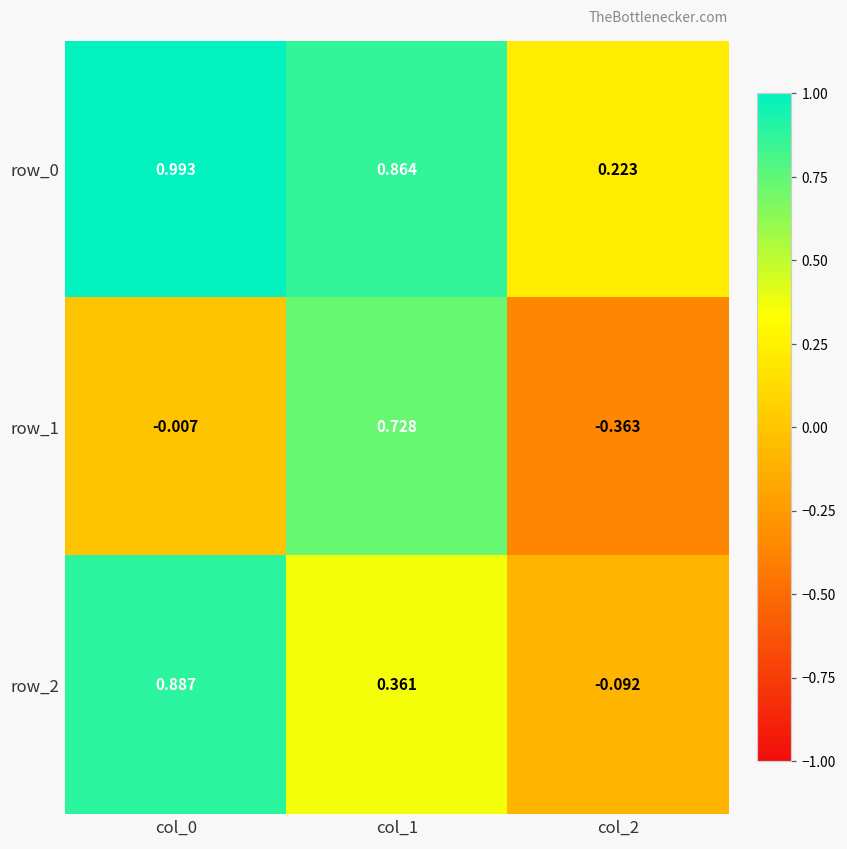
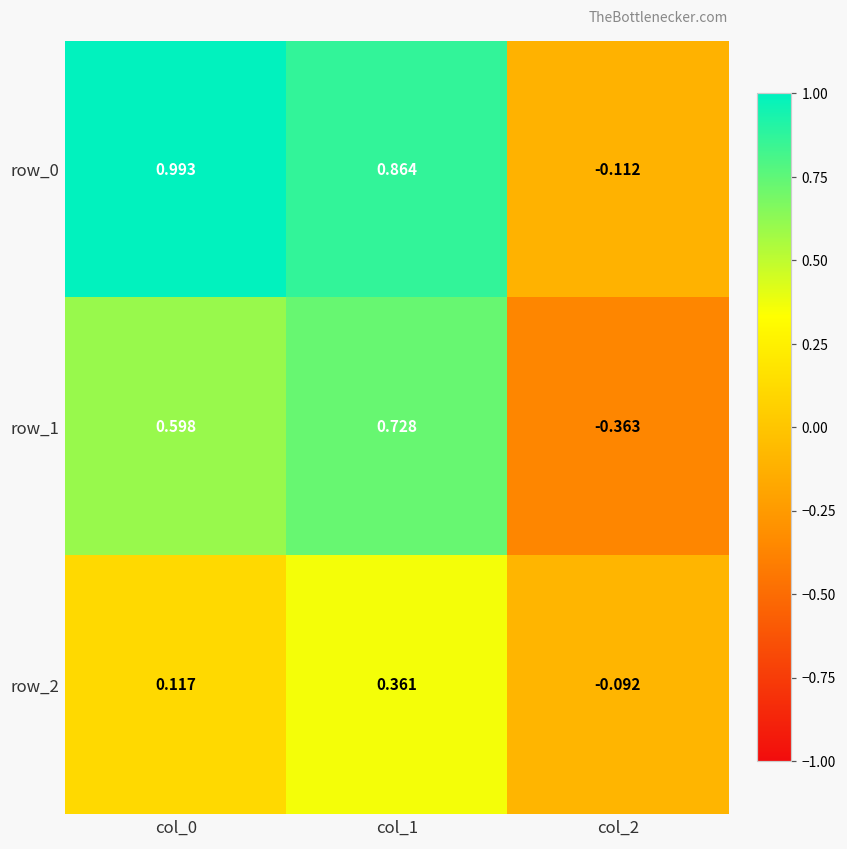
row_0, col_2: 0.223 -> -0.112
row_1, col_0: -0.007 -> 0.598
row_2, col_0: 0.887 -> 0.117
